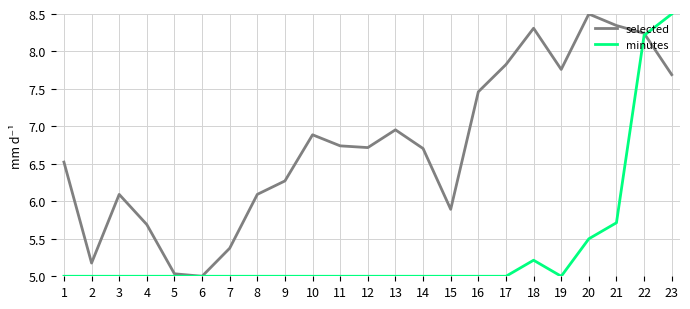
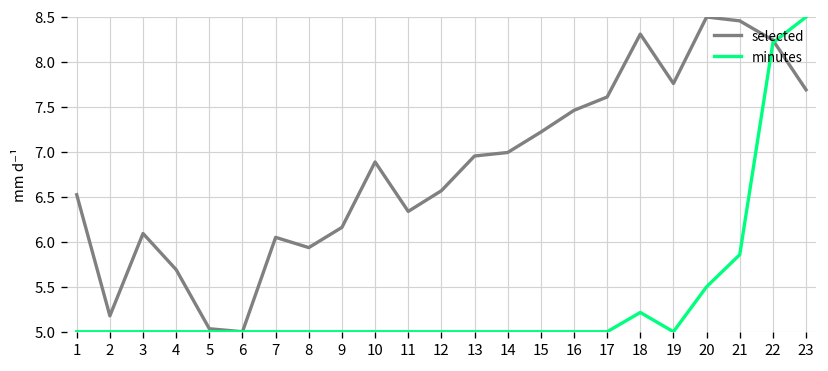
selected, 7: 5.4 -> 6.0
selected, 8: 6.1 -> 5.9
selected, 9: 6.3 -> 6.2
selected, 11: 6.7 -> 6.3
selected, 12: 6.7 -> 6.6
selected, 14: 6.7 -> 7.0
selected, 15: 5.9 -> 7.2
selected, 17: 7.8 -> 7.6
selected, 21: 8.3 -> 8.5
minutes, 21: 5.7 -> 5.9
